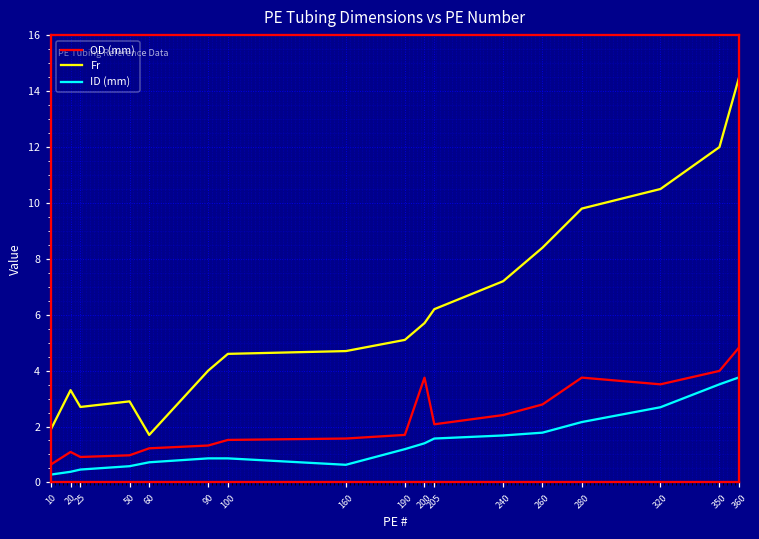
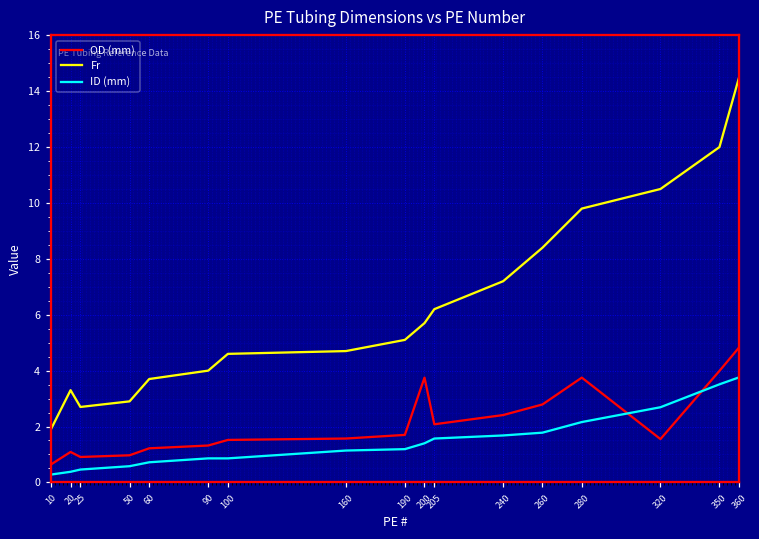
Fr, 60: 1.7 -> 3.7
ID (mm), 160: 0.6 -> 1.1
OD (mm), 320: 3.5 -> 1.6
